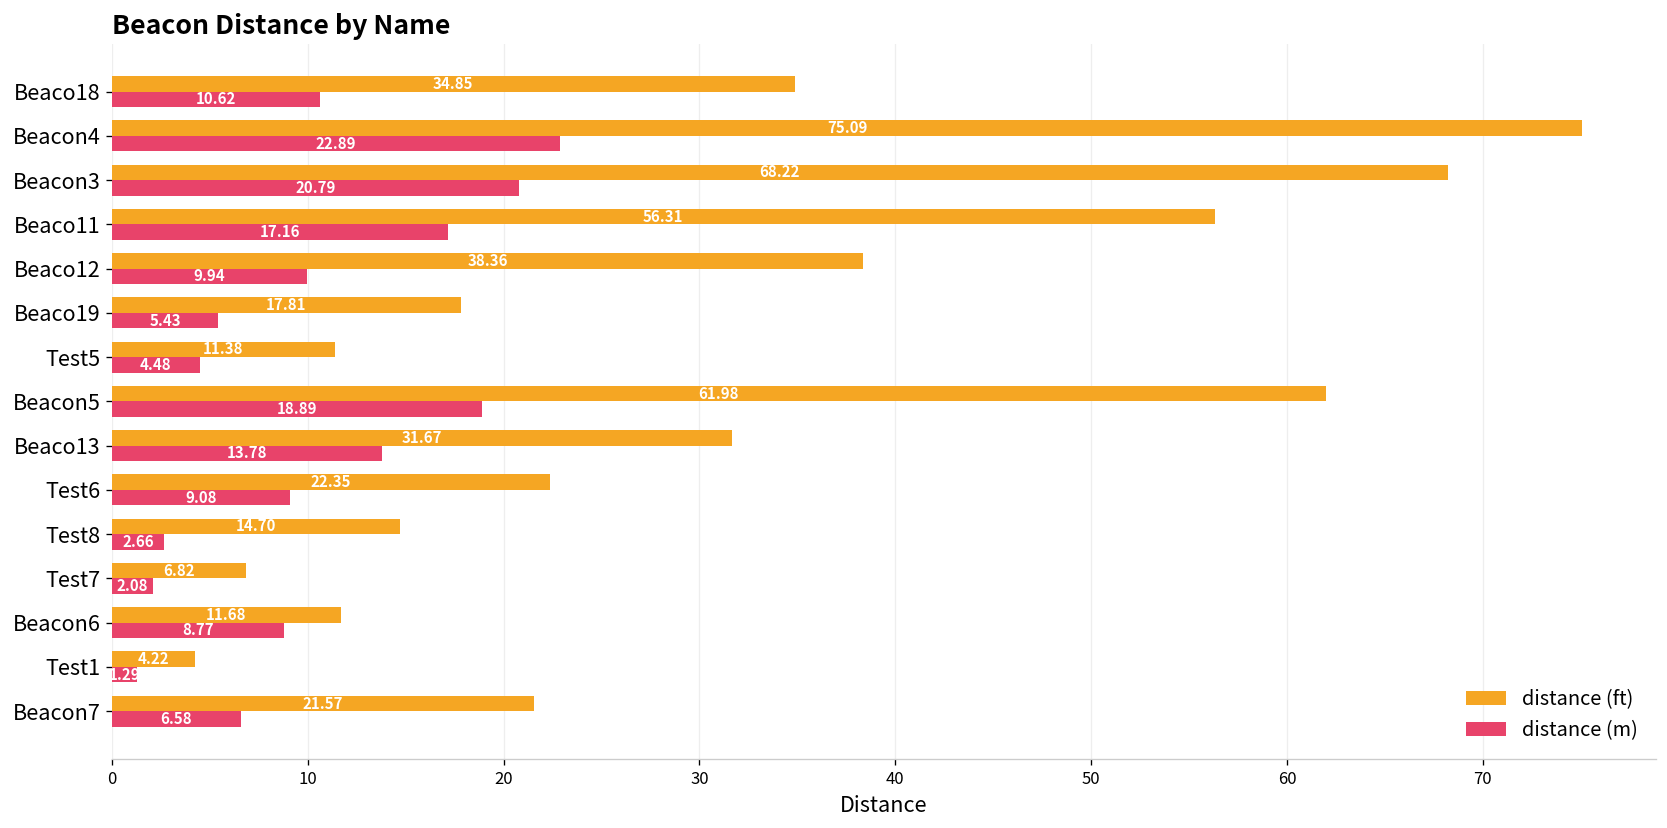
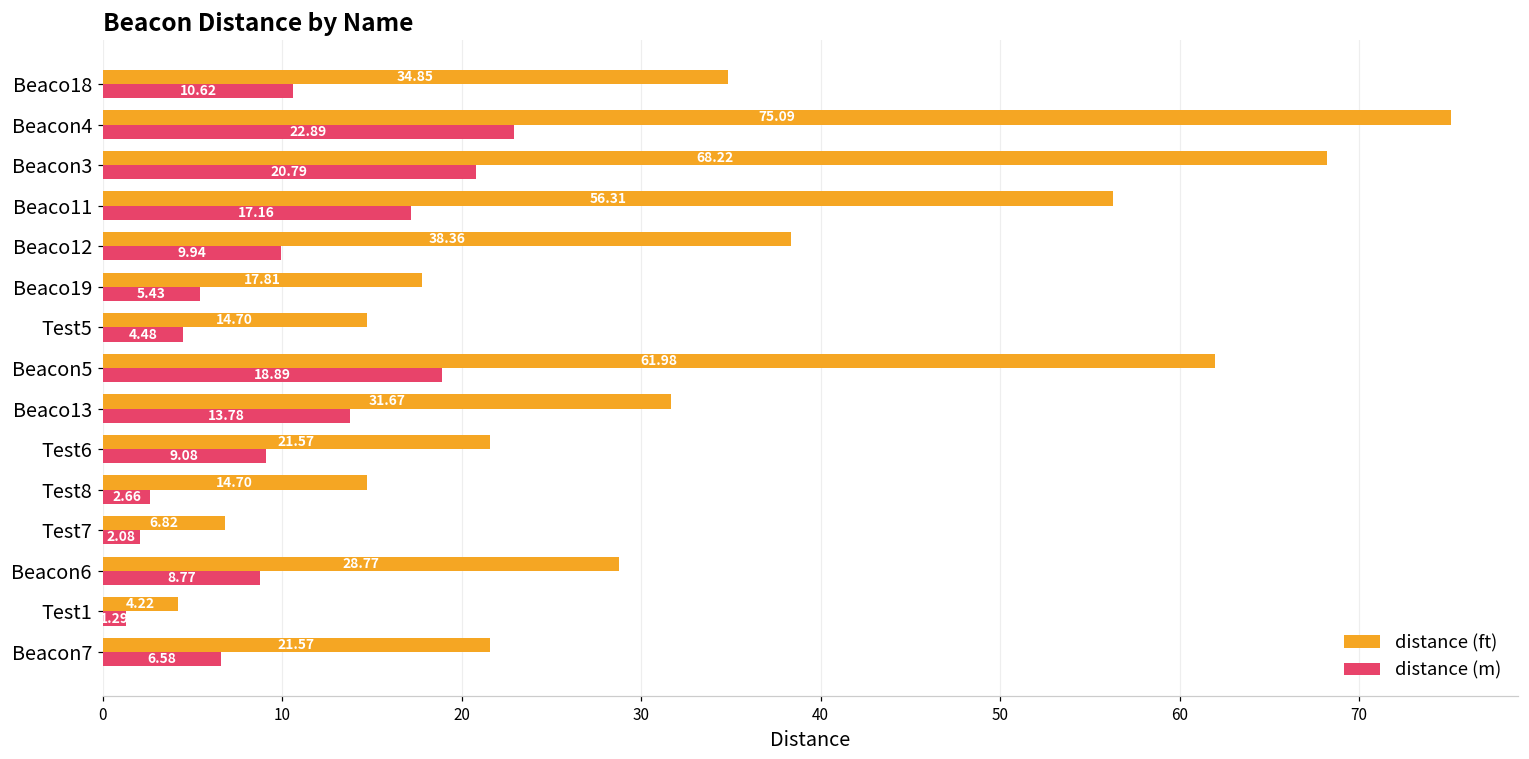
distance (ft), Test5: 11.38 -> 14.70
distance (ft), Test6: 22.35 -> 21.57
distance (ft), Beacon6: 11.68 -> 28.77
